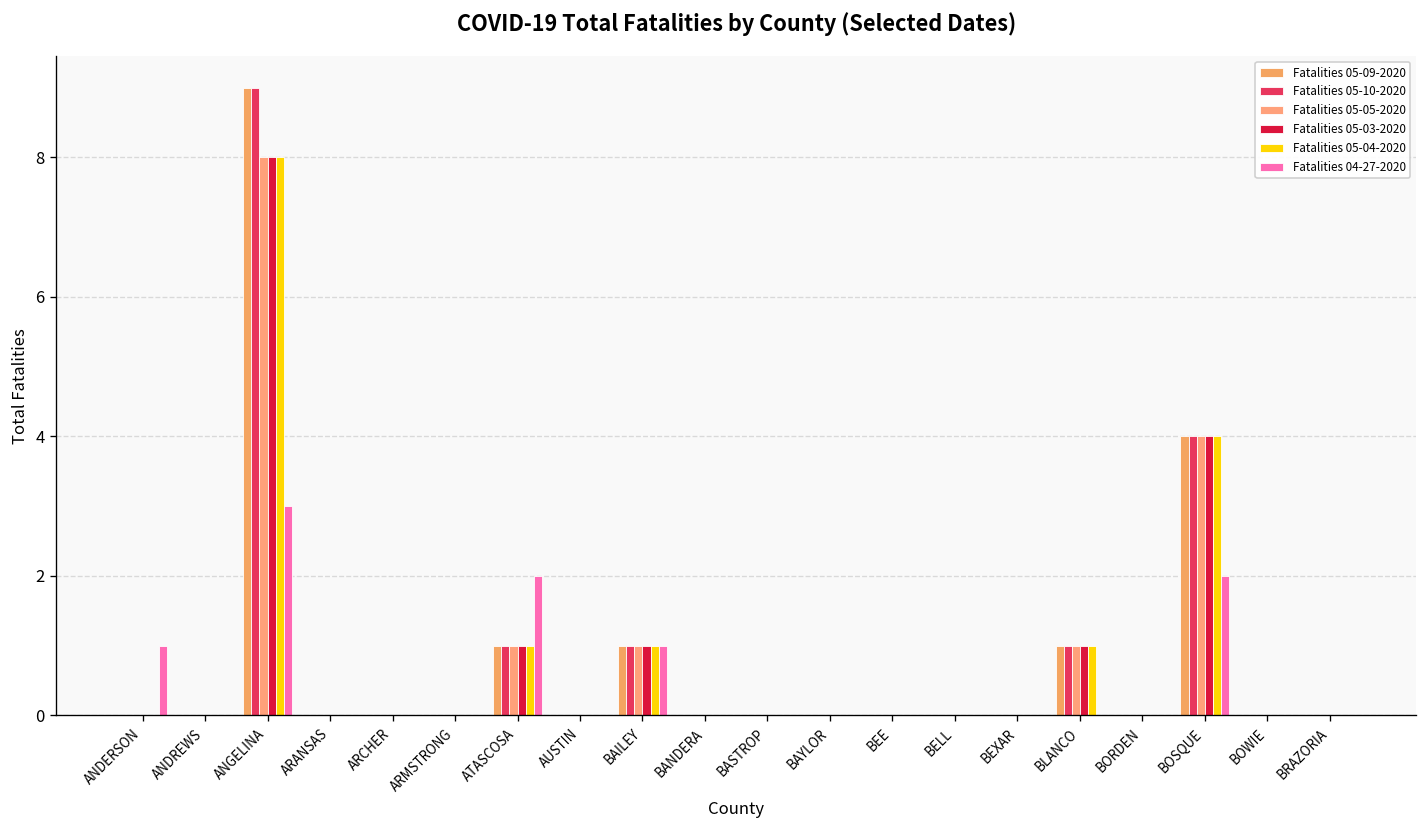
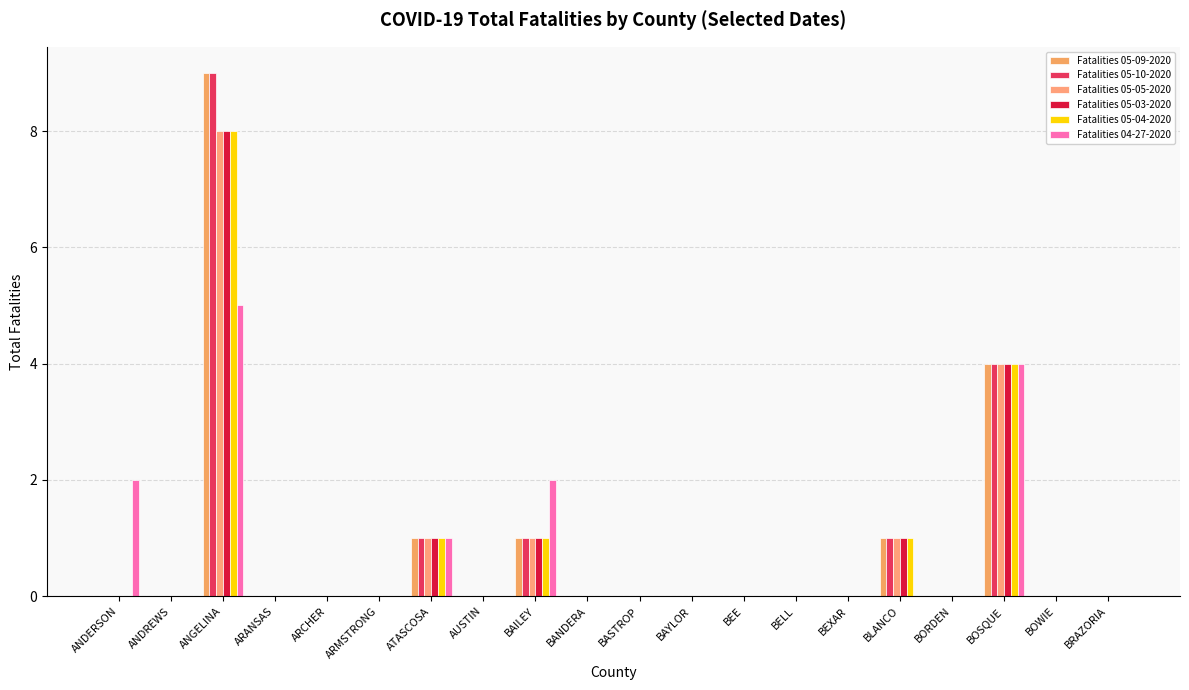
Fatalities 04-27-2020, ANDERSON: 1 -> 2
Fatalities 04-27-2020, ANGELINA: 3 -> 5
Fatalities 04-27-2020, ATASCOSA: 2 -> 1
Fatalities 04-27-2020, BAILEY: 1 -> 2
Fatalities 04-27-2020, BOSQUE: 2 -> 4
